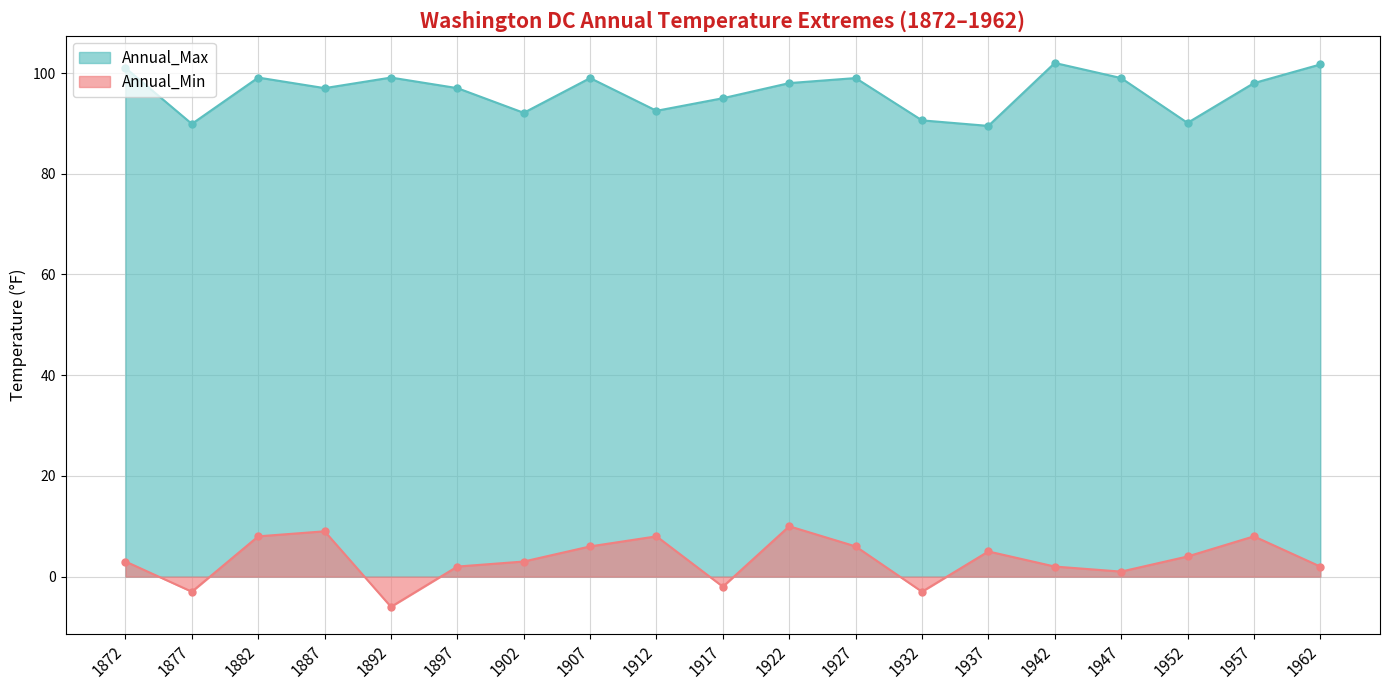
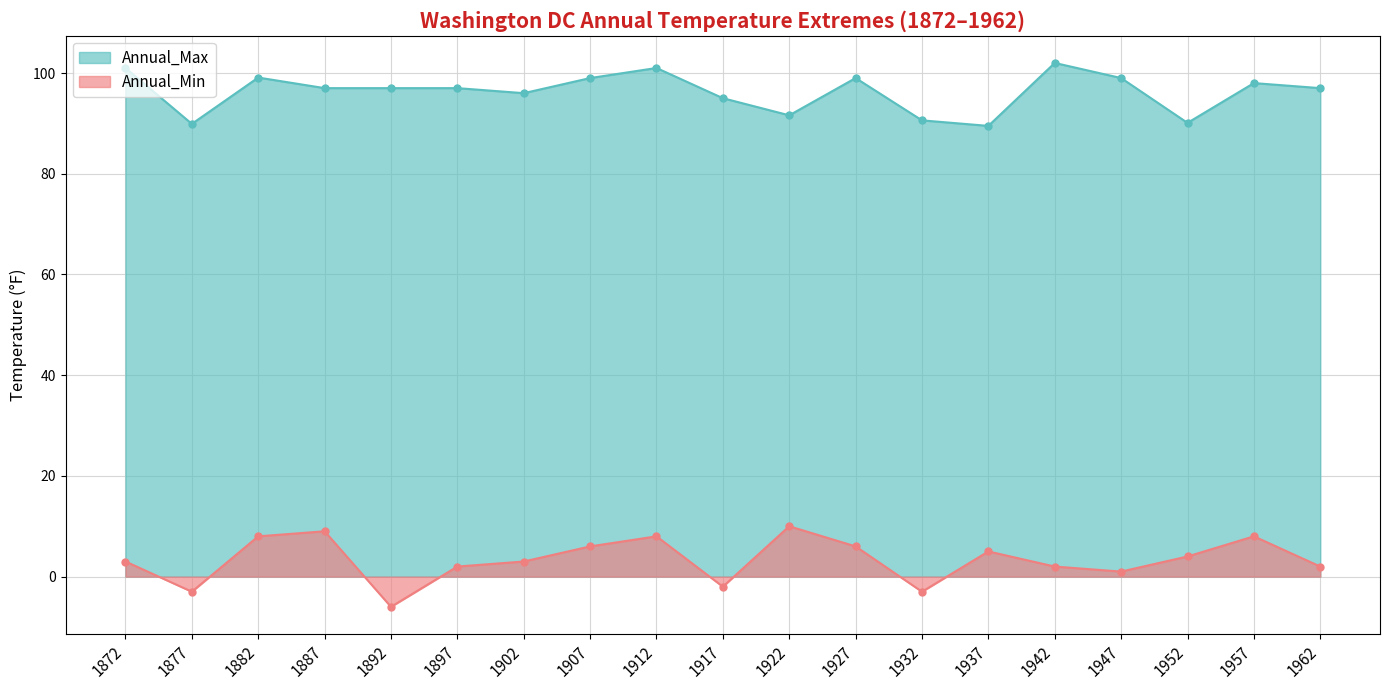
Annual_Max, 1892: 99 -> 97
Annual_Max, 1902: 92 -> 96
Annual_Max, 1912: 93 -> 101
Annual_Max, 1922: 98 -> 92
Annual_Max, 1962: 102 -> 97
